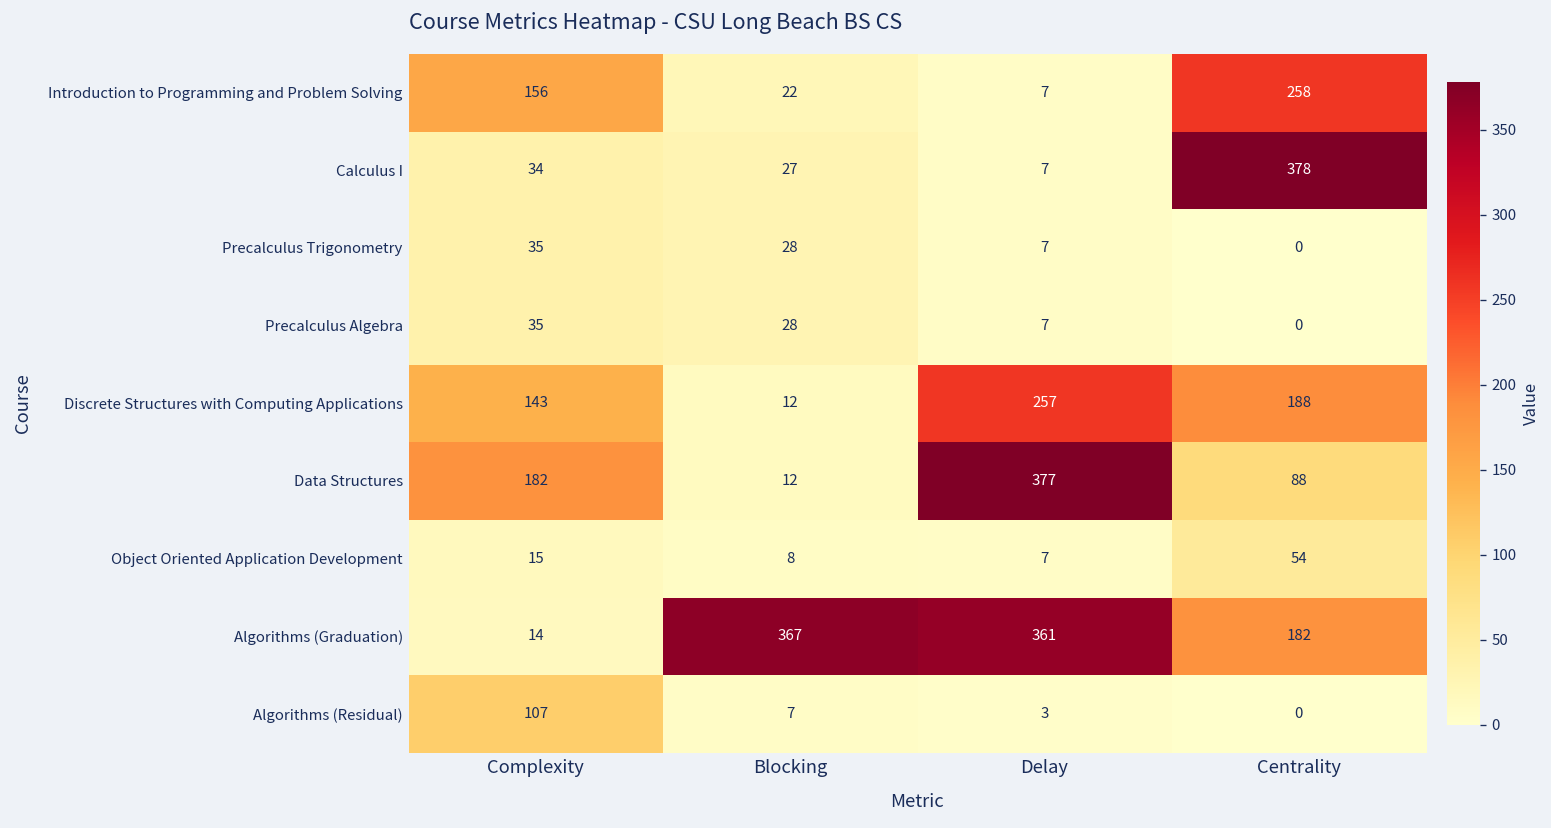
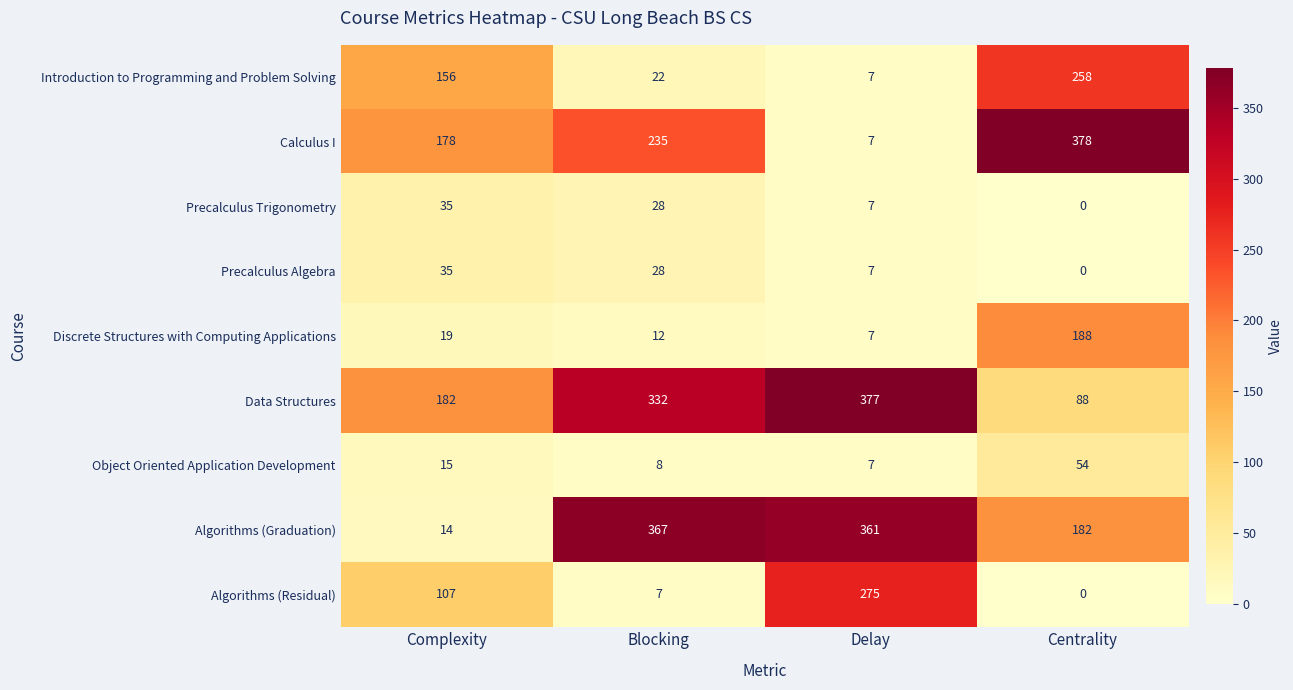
Calculus I, Complexity: 34 -> 178
Calculus I, Blocking: 27 -> 235
Discrete Structures with Computing Applications, Complexity: 143 -> 19
Discrete Structures with Computing Applications, Delay: 257 -> 7
Data Structures, Blocking: 12 -> 332
Algorithms (Residual), Delay: 3 -> 275
